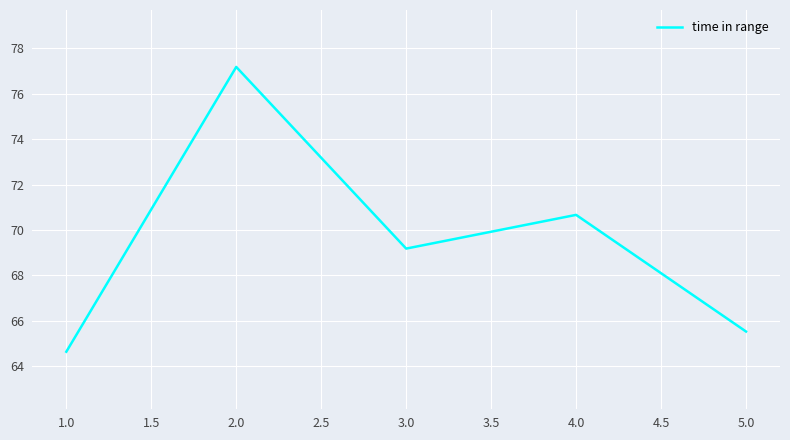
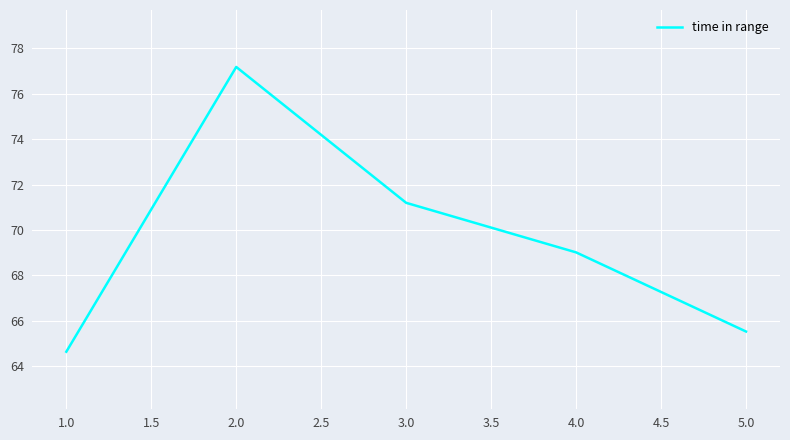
3.0: 69.2 -> 71.2
4.0: 70.7 -> 69.0
